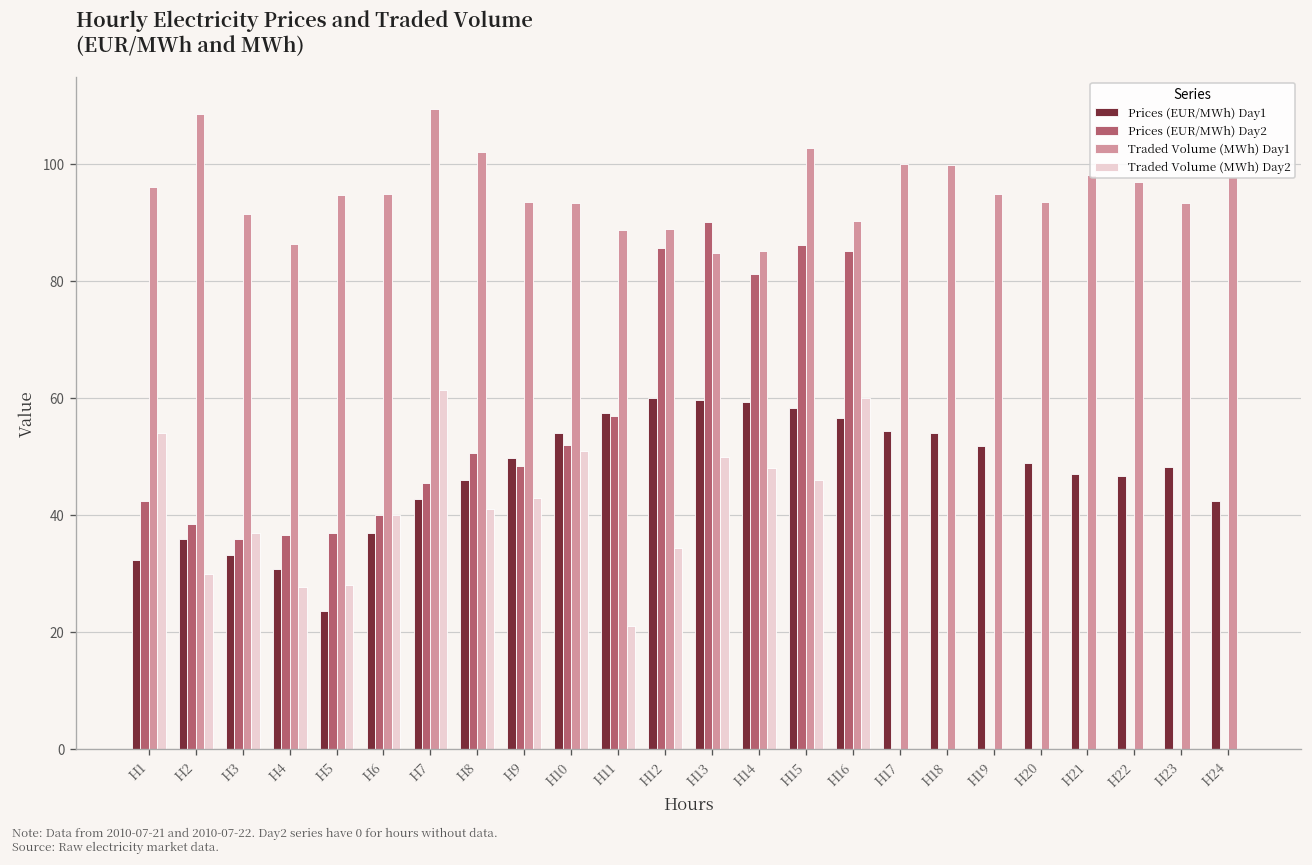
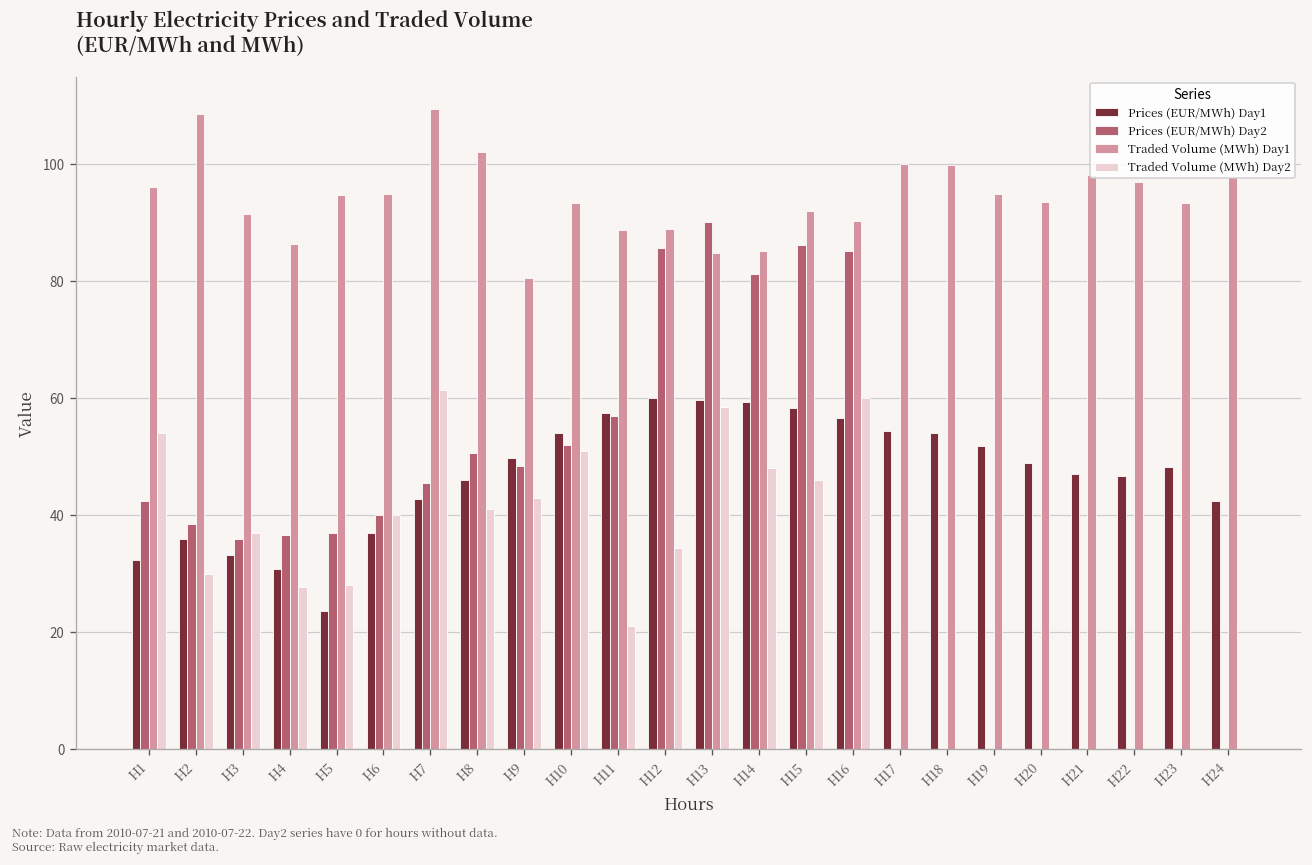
Traded Volume (MWh) Day1, H9: 94 -> 81
Traded Volume (MWh) Day2, H13: 50 -> 59
Traded Volume (MWh) Day1, H15: 103 -> 92
